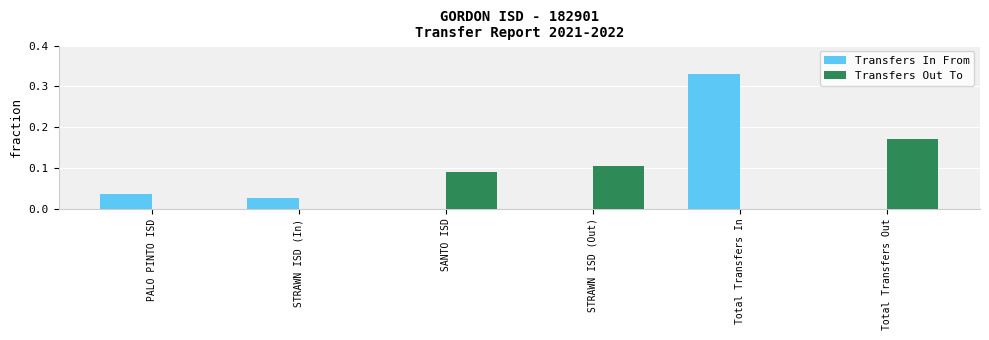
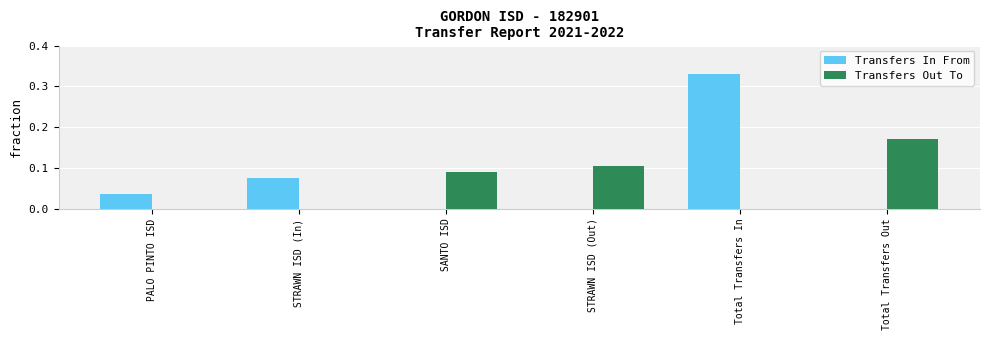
Transfers In From, STRAWN ISD (In): 0.03 -> 0.08
